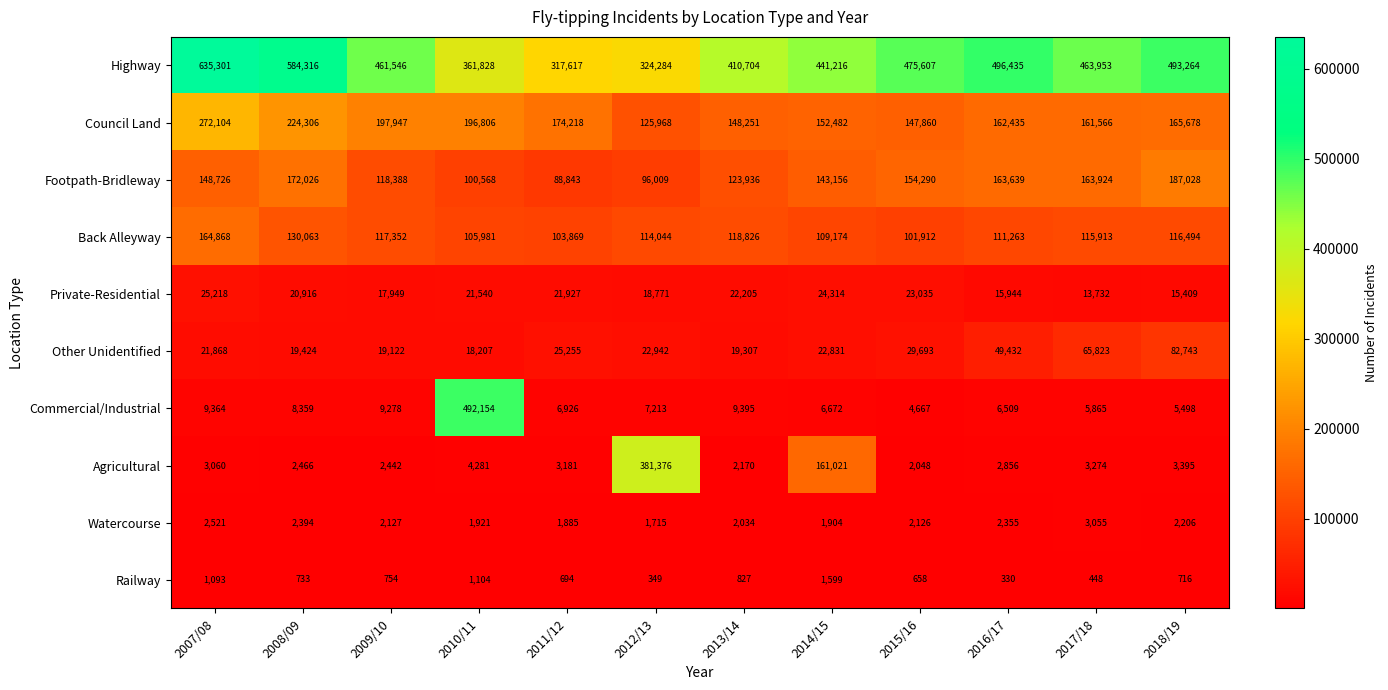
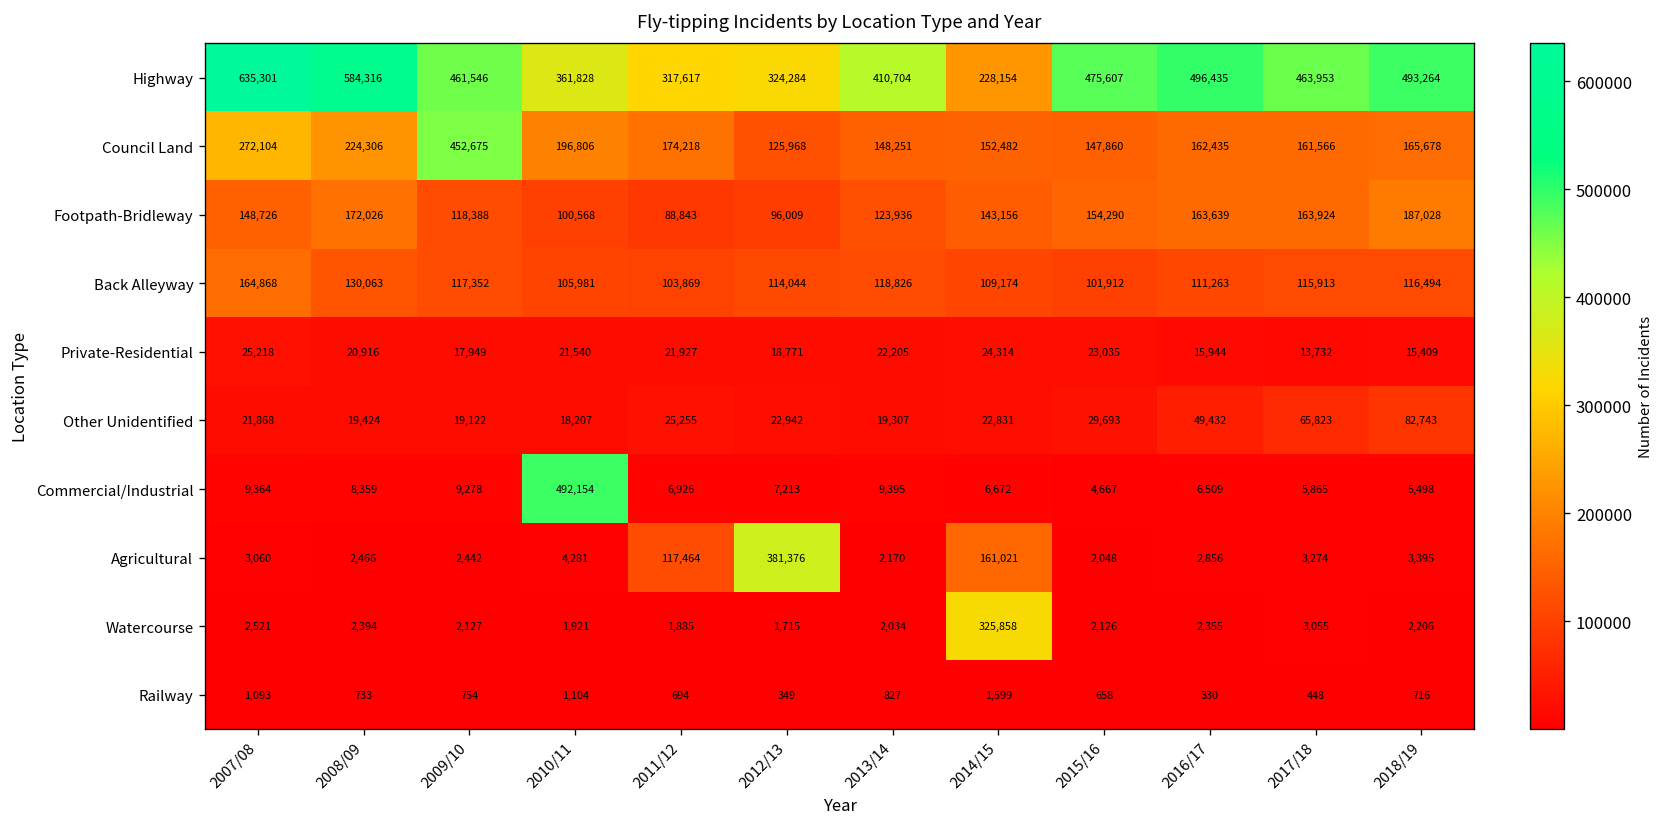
Highway, 2014/15: 441,216 -> 228,154
Council Land, 2009/10: 197,947 -> 452,675
Agricultural, 2011/12: 3,181 -> 117,464
Watercourse, 2014/15: 1,904 -> 325,858
